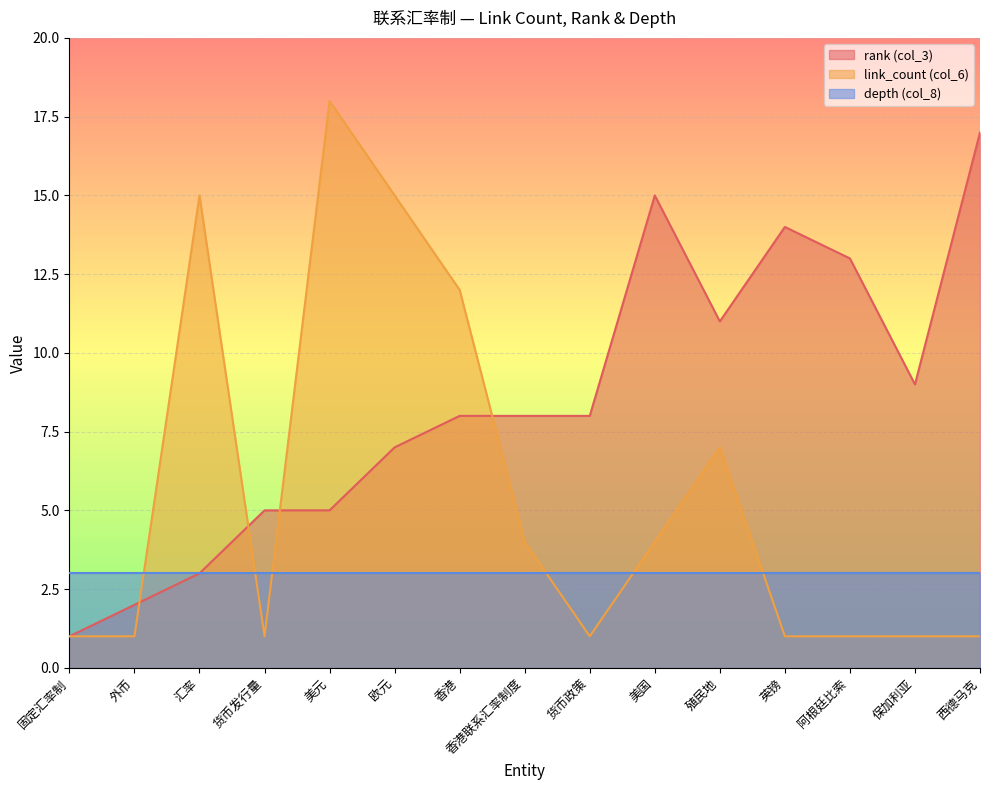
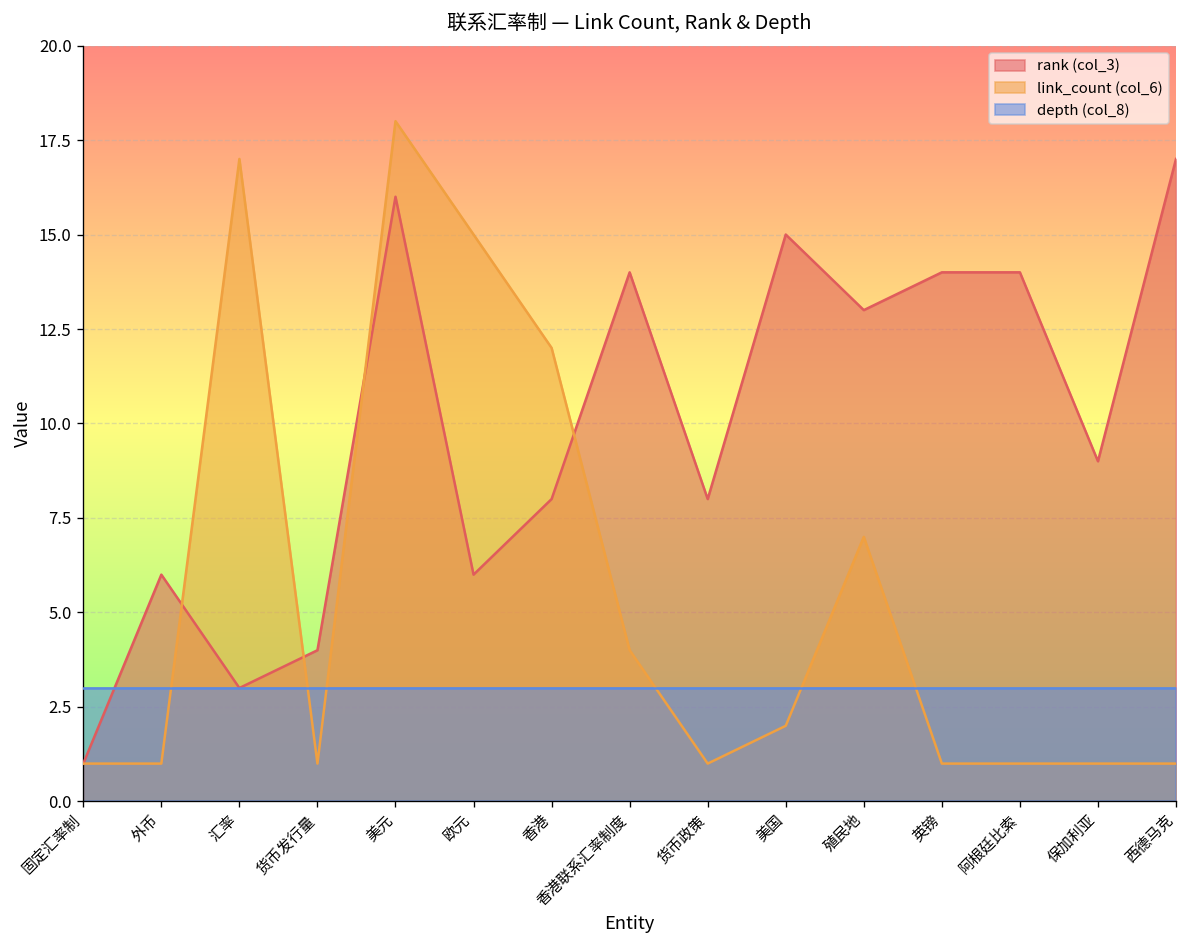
rank (col_3), 外币: 2 -> 6
link_count (col_6), 汇率: 15 -> 17
rank (col_3), 货币发行量: 5 -> 4
rank (col_3), 美元: 5 -> 16
rank (col_3), 欧元: 7 -> 6
rank (col_3), 香港联系汇率制度: 8 -> 14
link_count (col_6), 美国: 4 -> 2
rank (col_3), 殖民地: 11 -> 13
rank (col_3), 阿根廷比索: 13 -> 14
